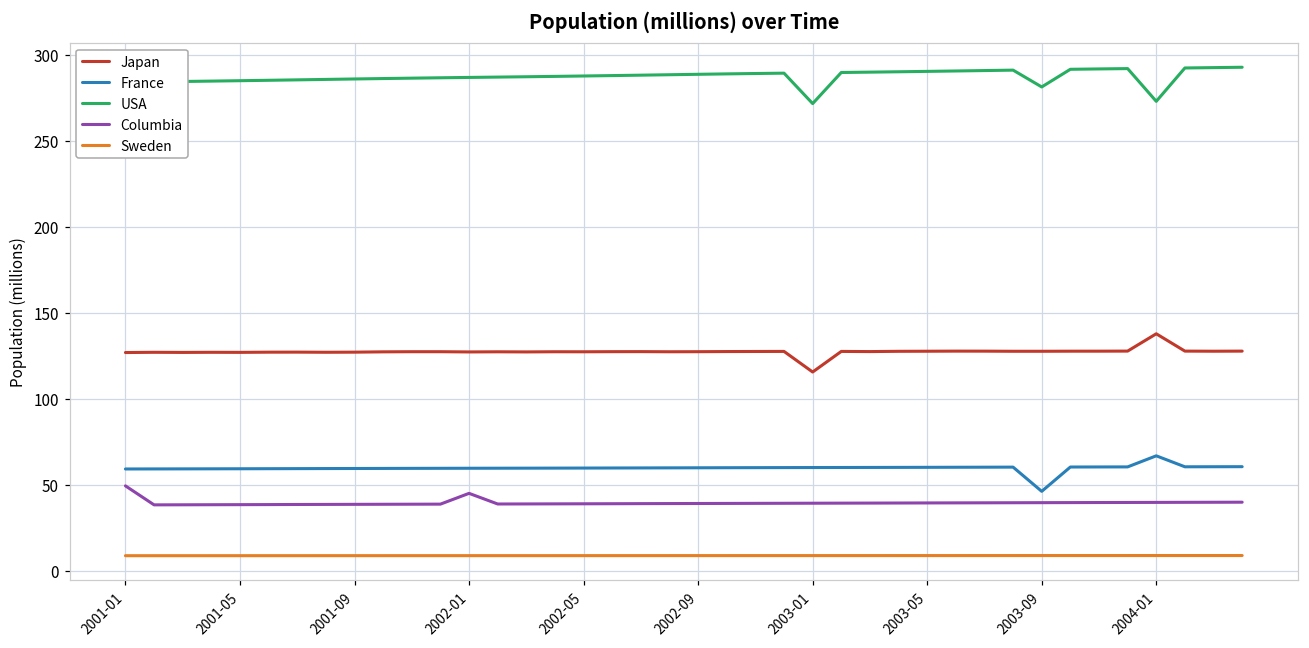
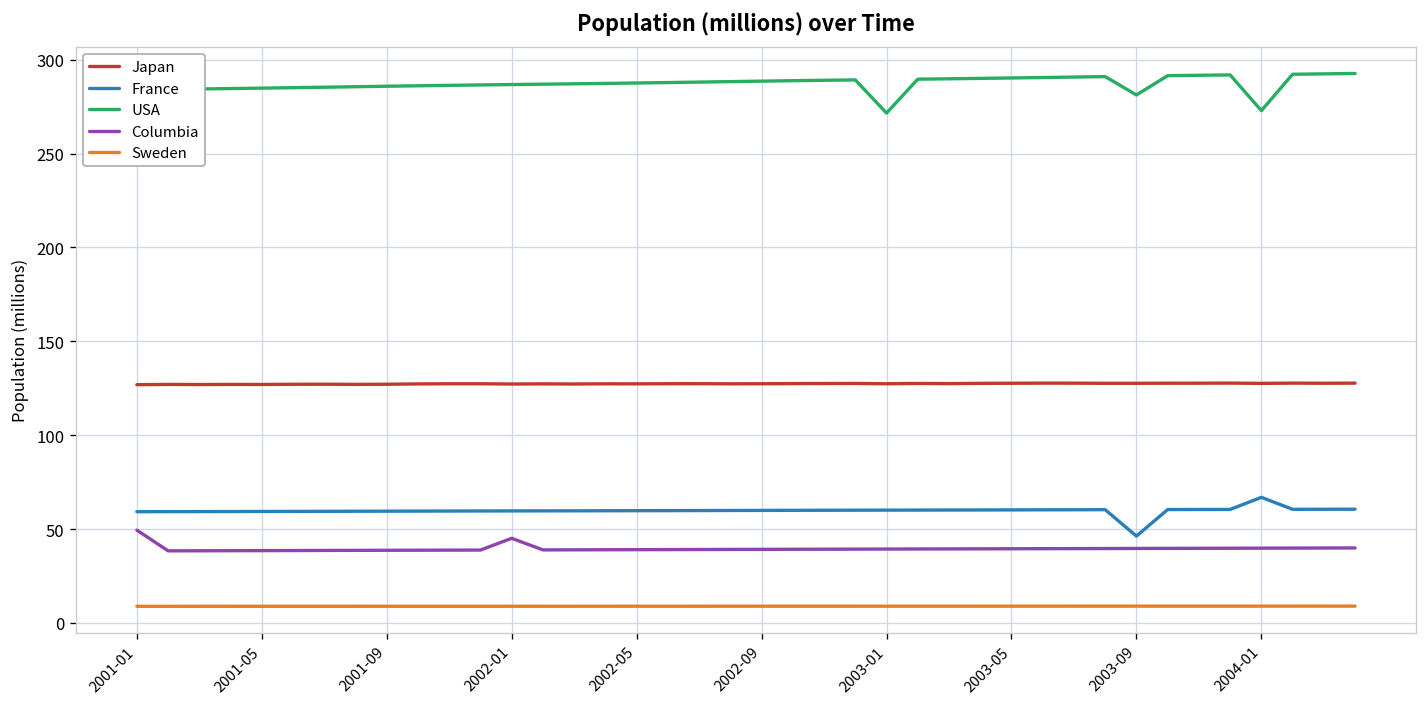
Japan, 2003-01: 116 -> 127
Japan, 2004-01: 138 -> 128
